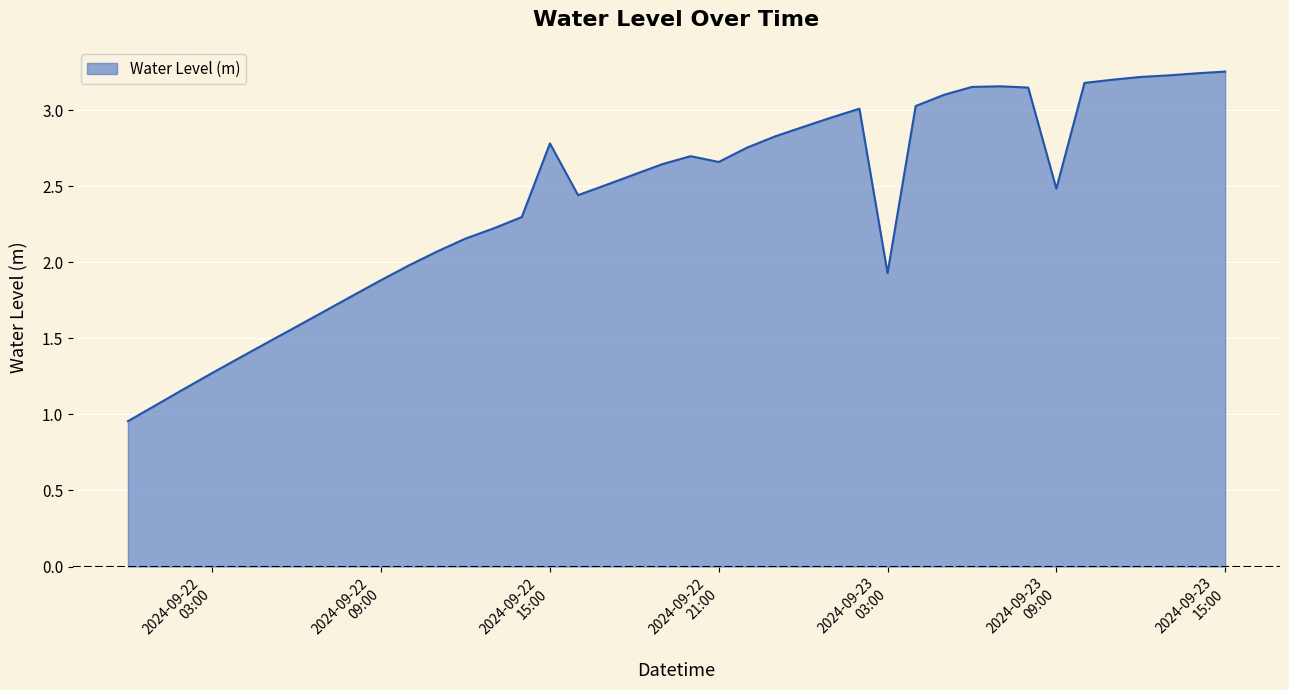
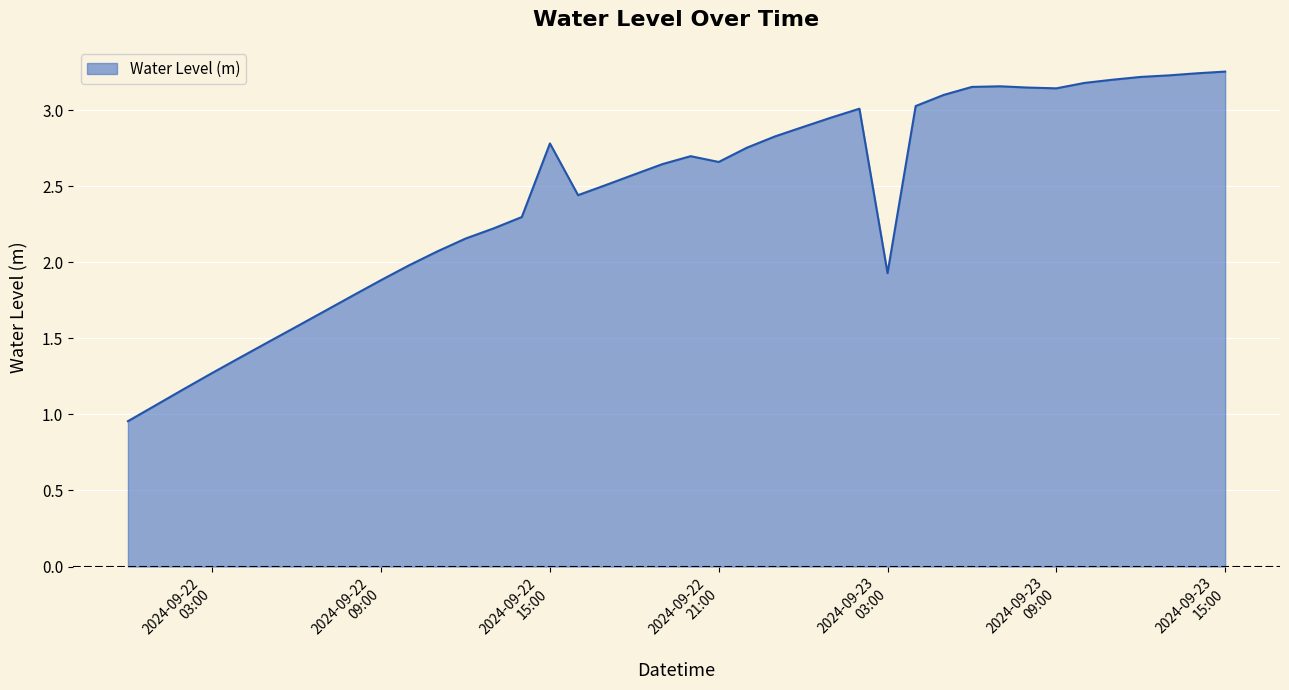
2024-09-23 09:00: 2.48 -> 3.14
